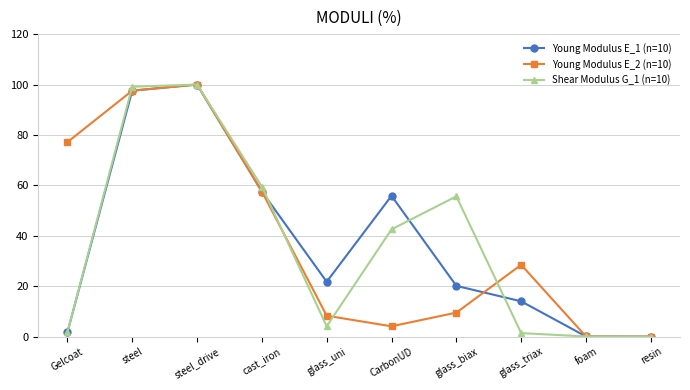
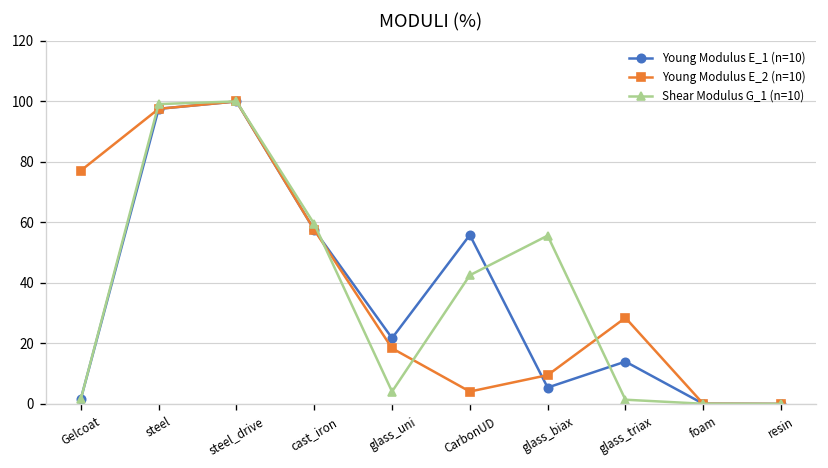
Young Modulus E_2 (n=10), glass_uni: 8 -> 18
Young Modulus E_1 (n=10), glass_biax: 20 -> 5
